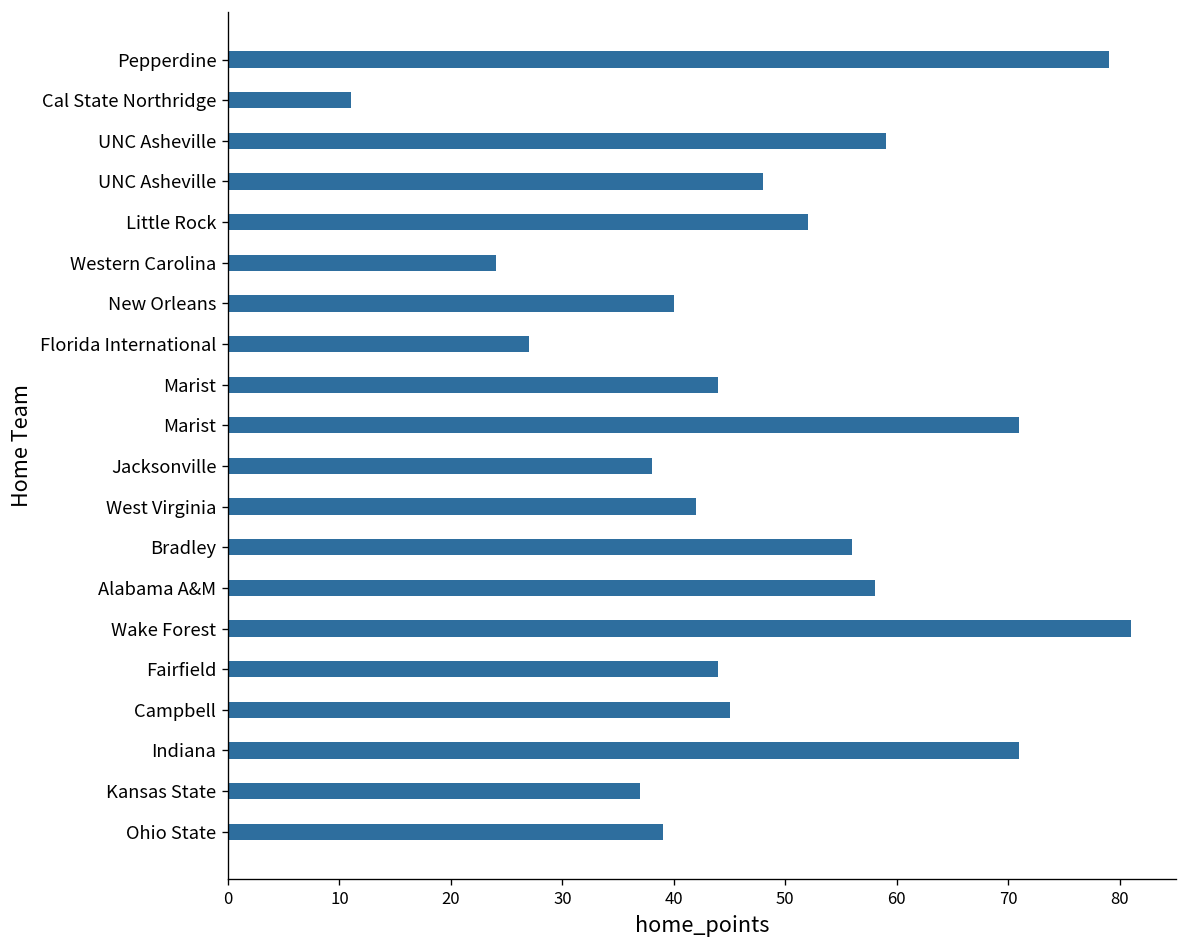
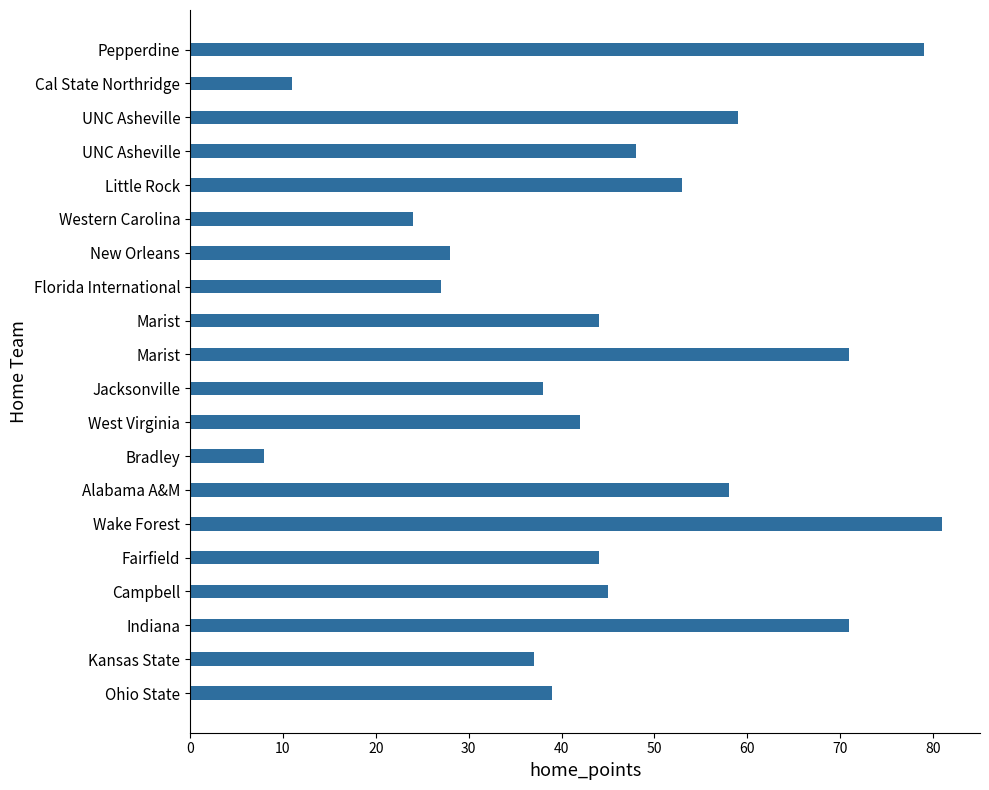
Little Rock: 52 -> 53
New Orleans: 40 -> 28
Bradley: 56 -> 8
